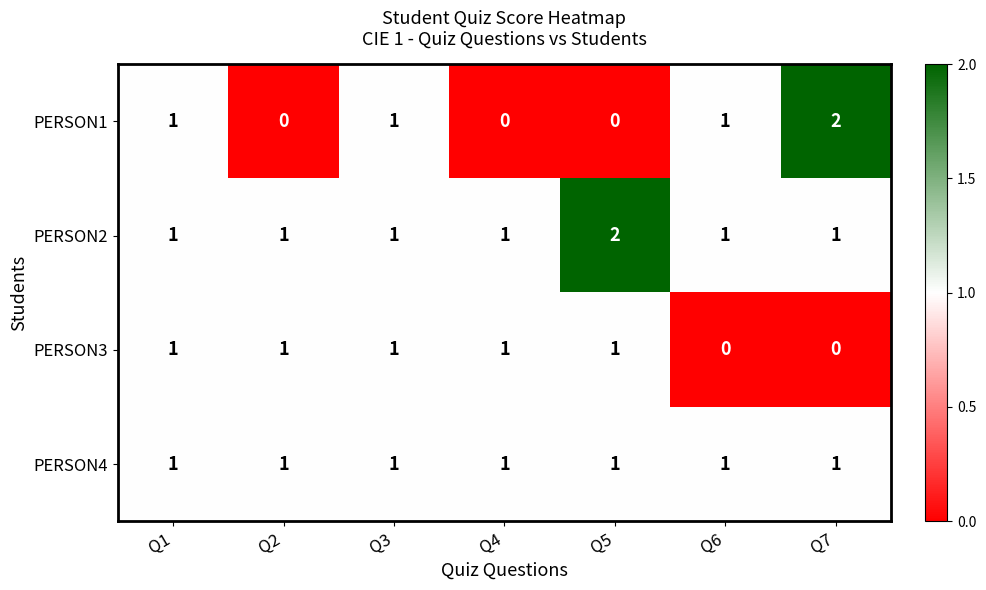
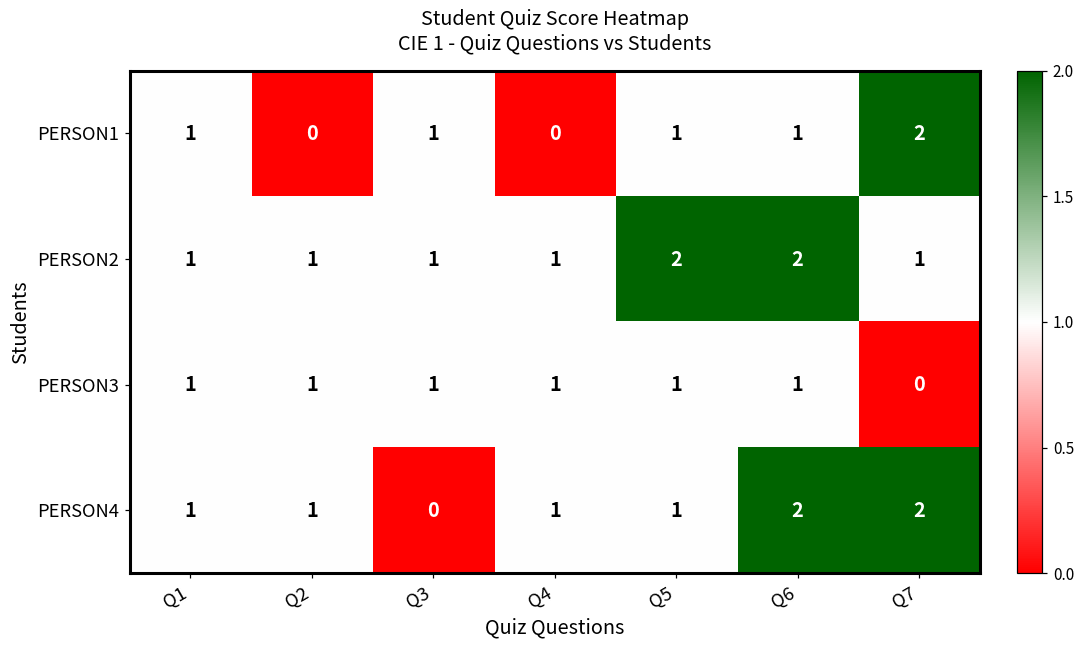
PERSON1, Q5: 0 -> 1
PERSON2, Q6: 1 -> 2
PERSON3, Q6: 0 -> 1
PERSON4, Q3: 1 -> 0
PERSON4, Q6: 1 -> 2
PERSON4, Q7: 1 -> 2
